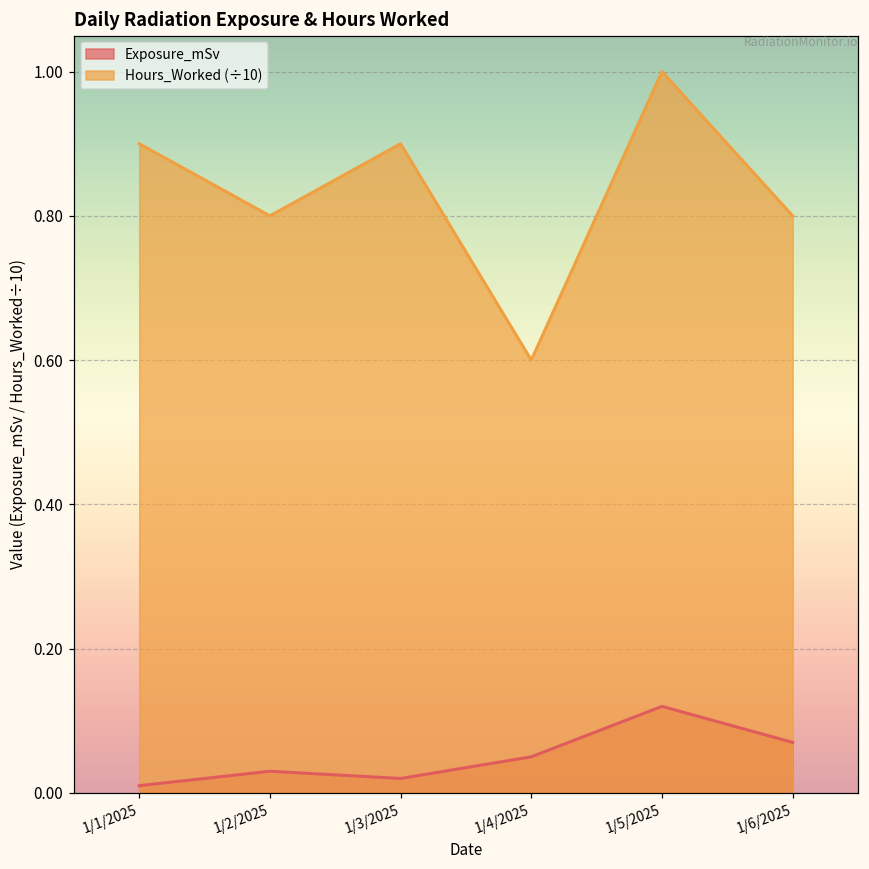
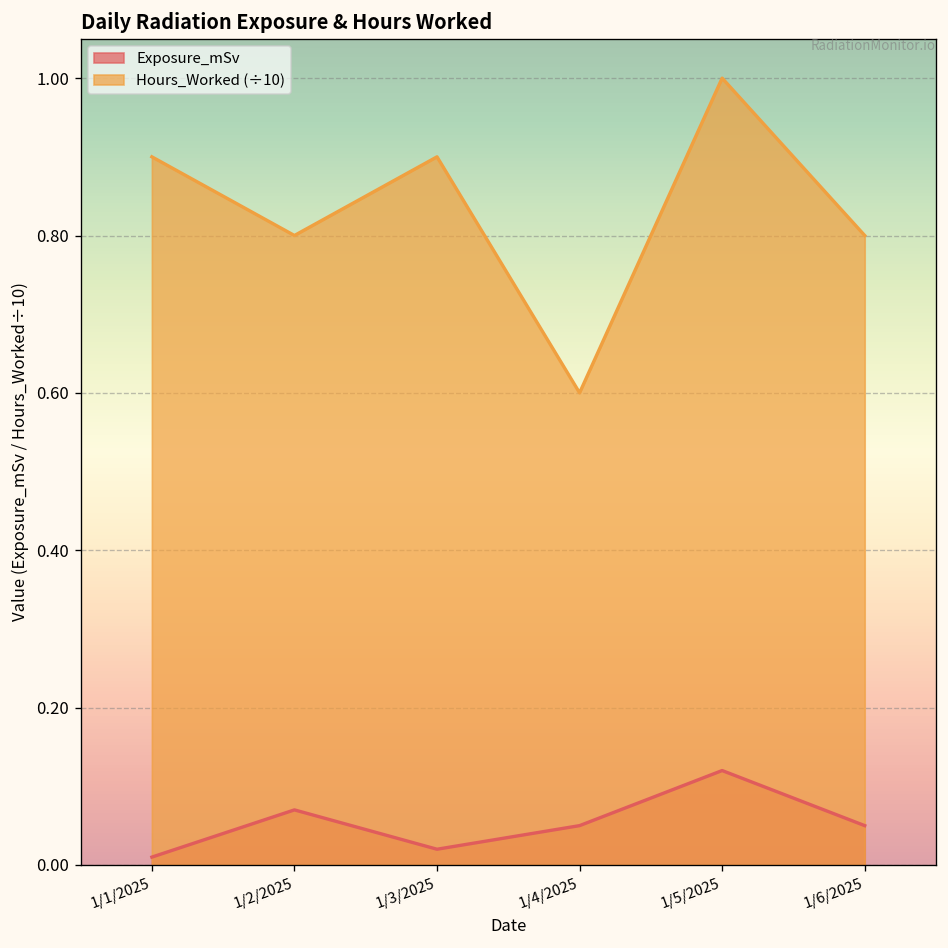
Exposure_mSv, 1/2/2025: 0.03 -> 0.07
Exposure_mSv, 1/6/2025: 0.07 -> 0.05
